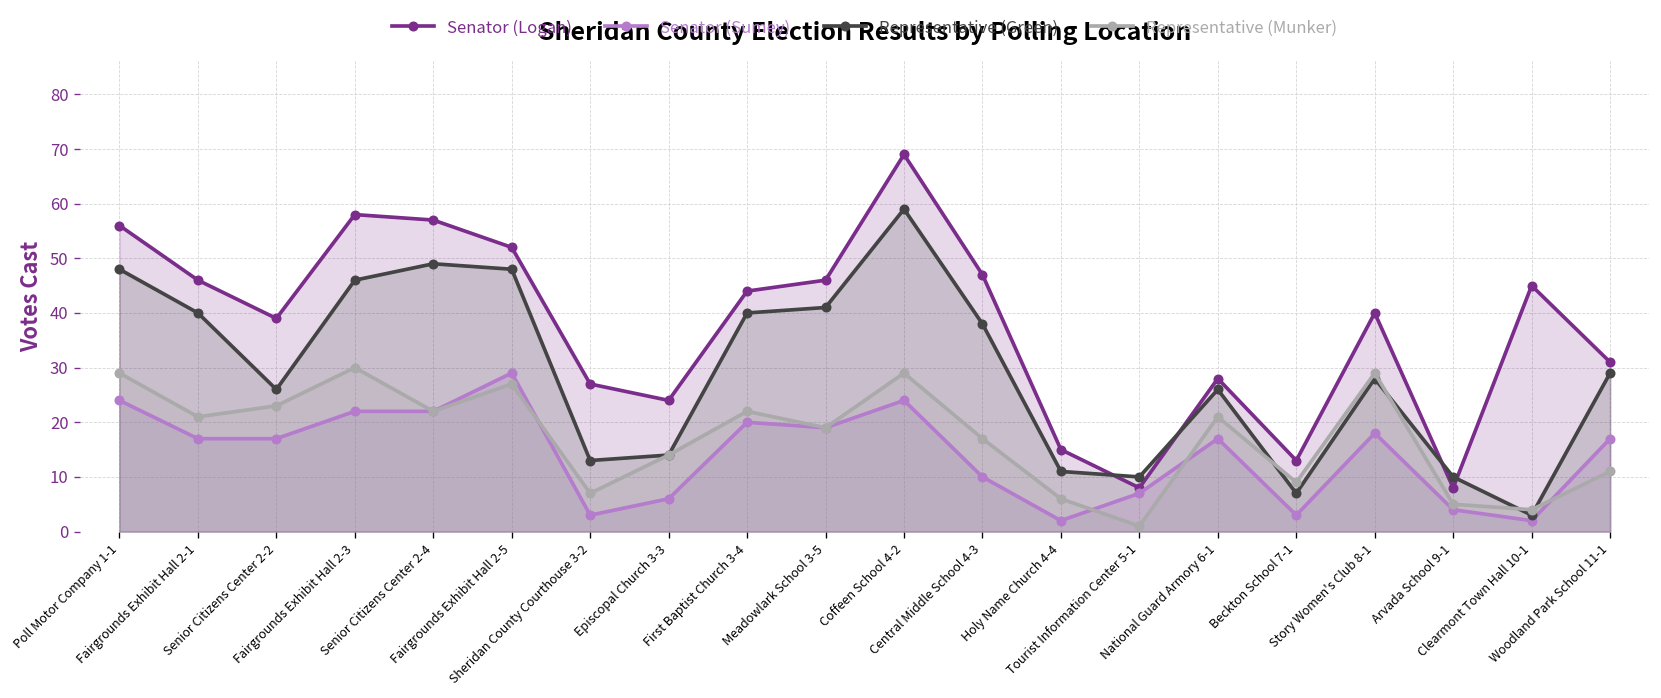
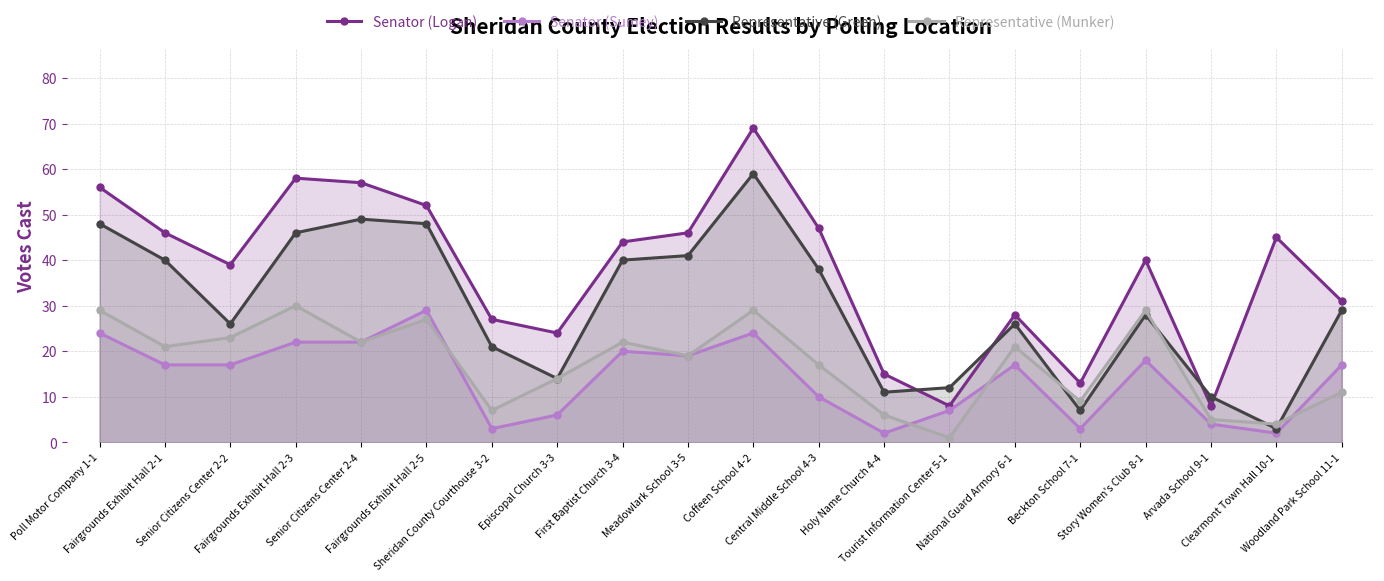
Representative (Green), Sheridan County Courthouse 3-2: 13 -> 21
Representative (Green), Tourist Information Center 5-1: 10 -> 12
